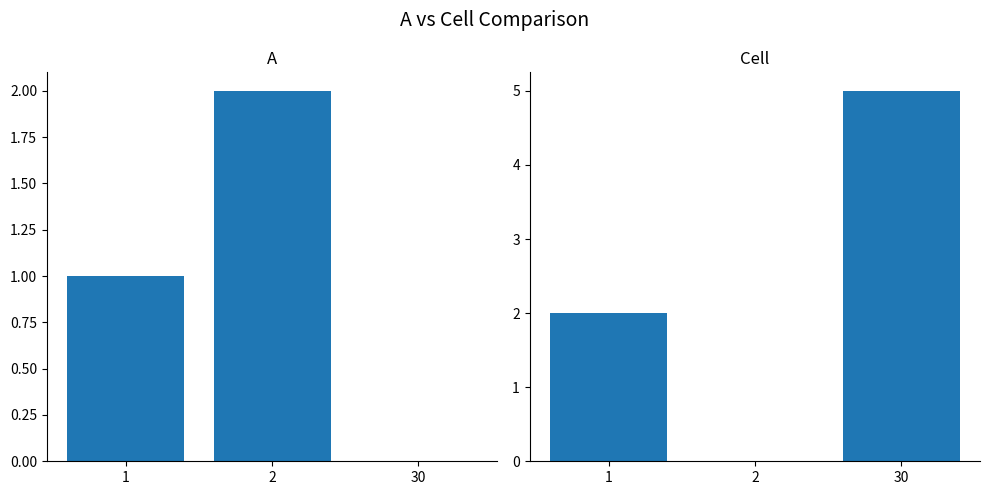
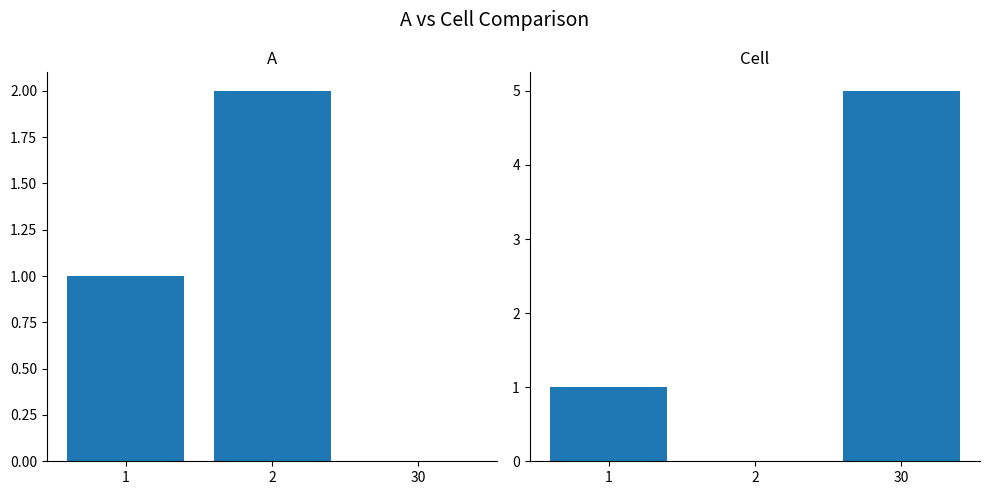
Cell, 1: 2 -> 1
